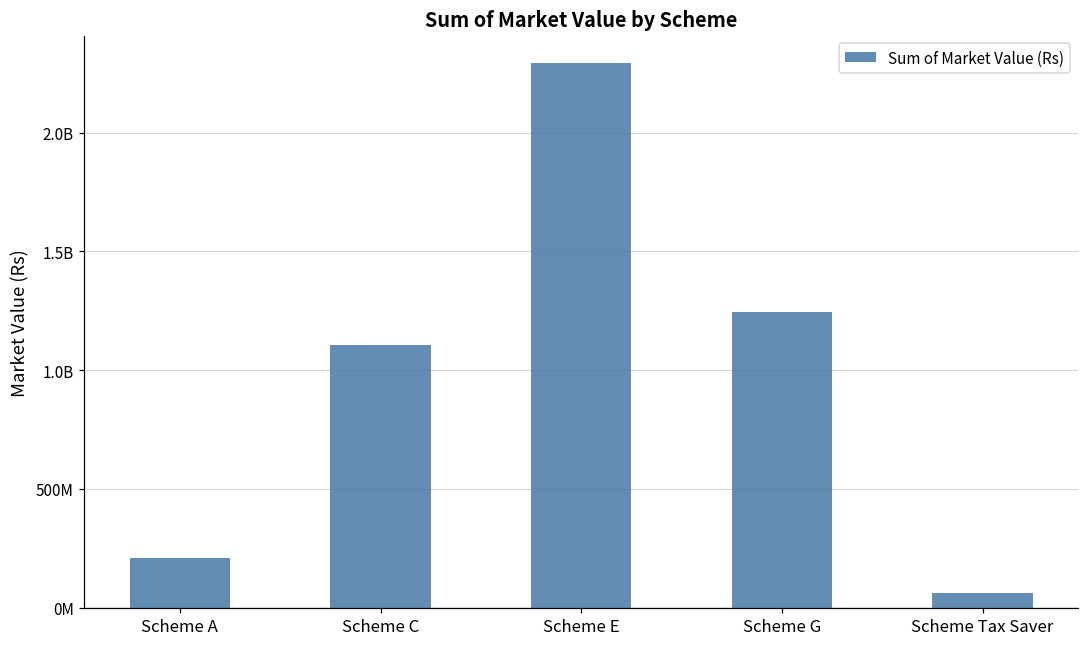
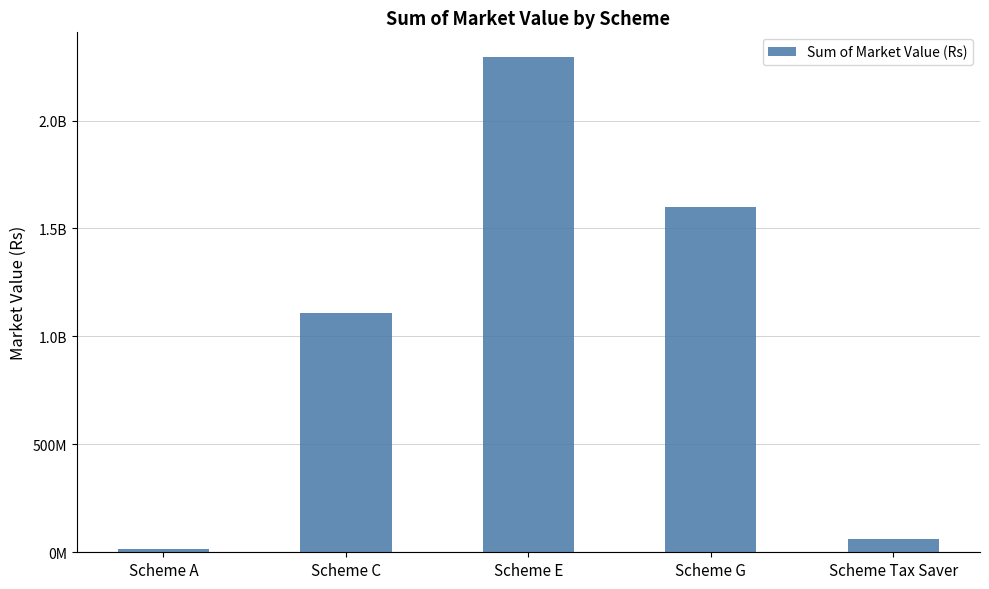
Scheme A: 210000000 -> 20000000
Scheme G: 1250000000 -> 1600000000
